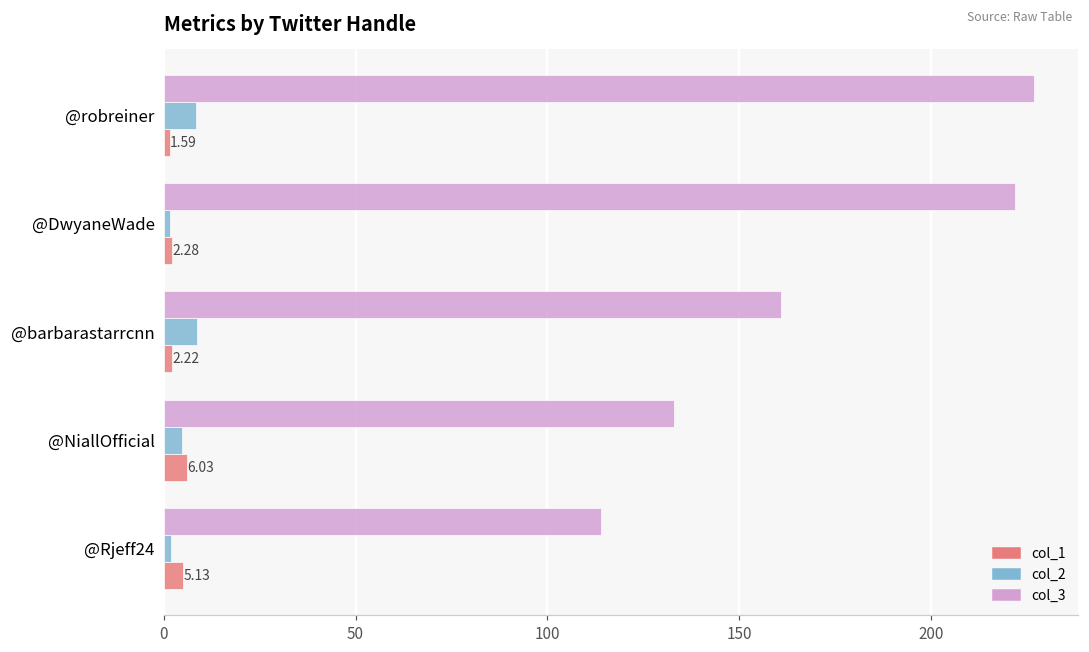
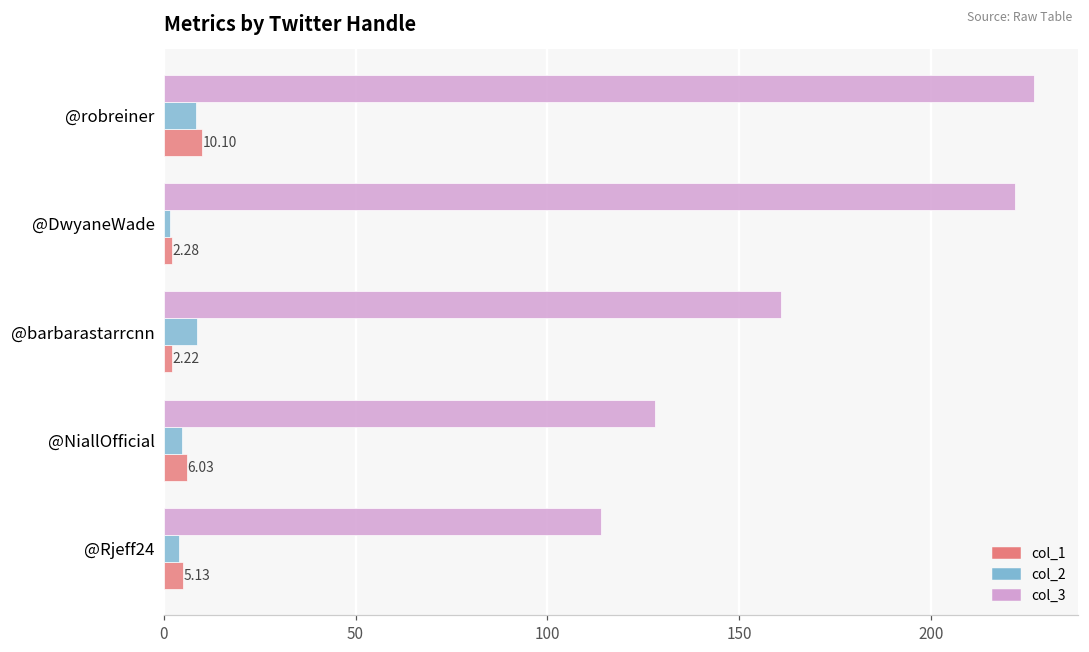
col_1, @robreiner: 1.59 -> 10.10
col_3, @NiallOfficial: 133 -> 128
col_2, @Rjeff24: 2 -> 4
